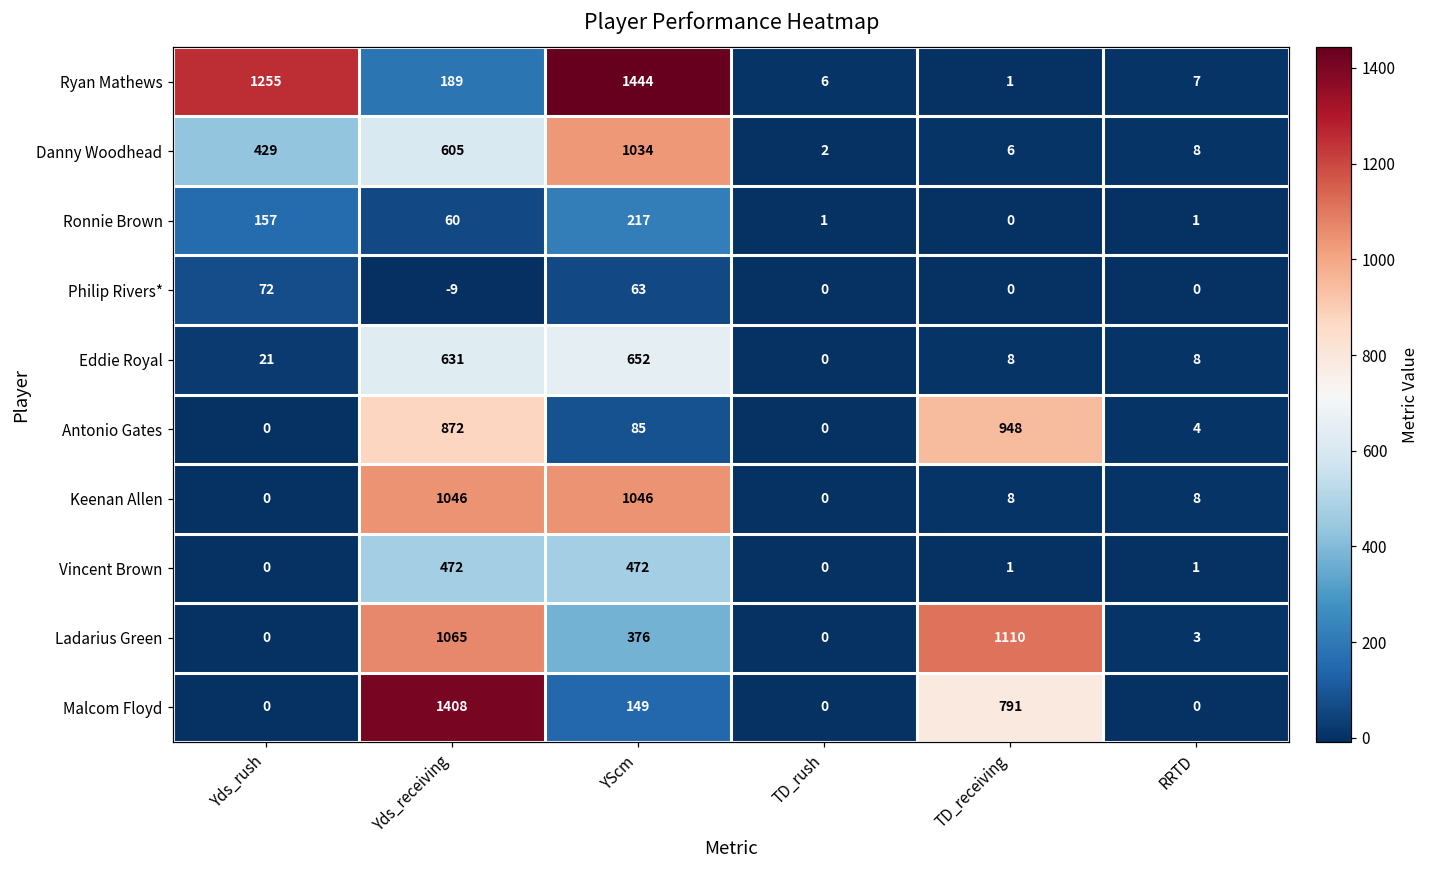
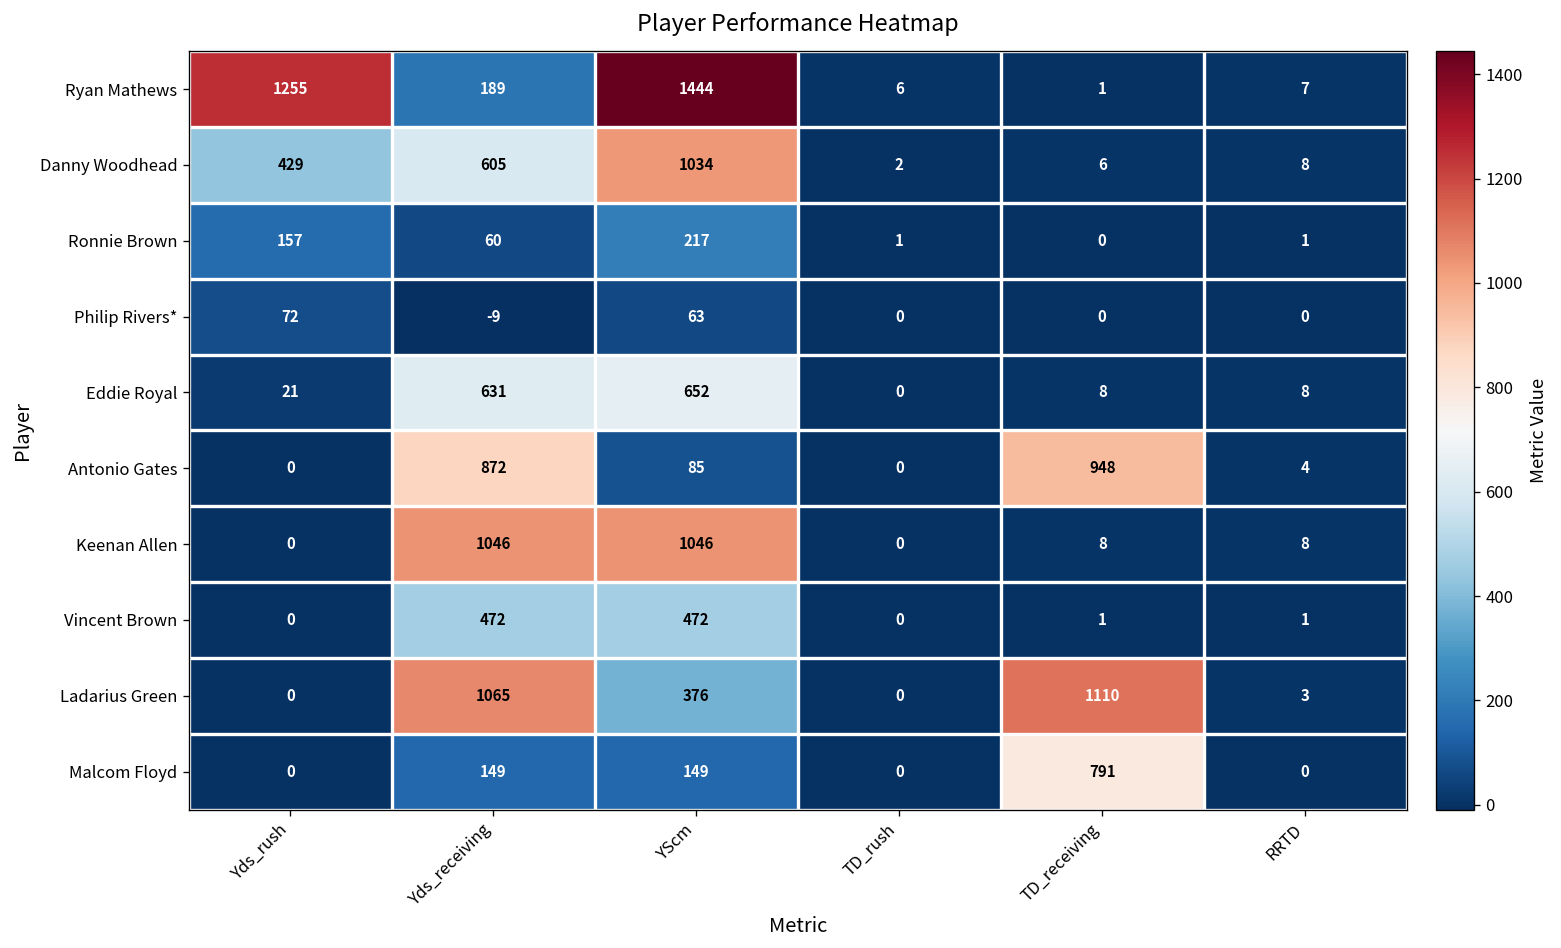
Malcom Floyd, Yds_receiving: 1408 -> 149
